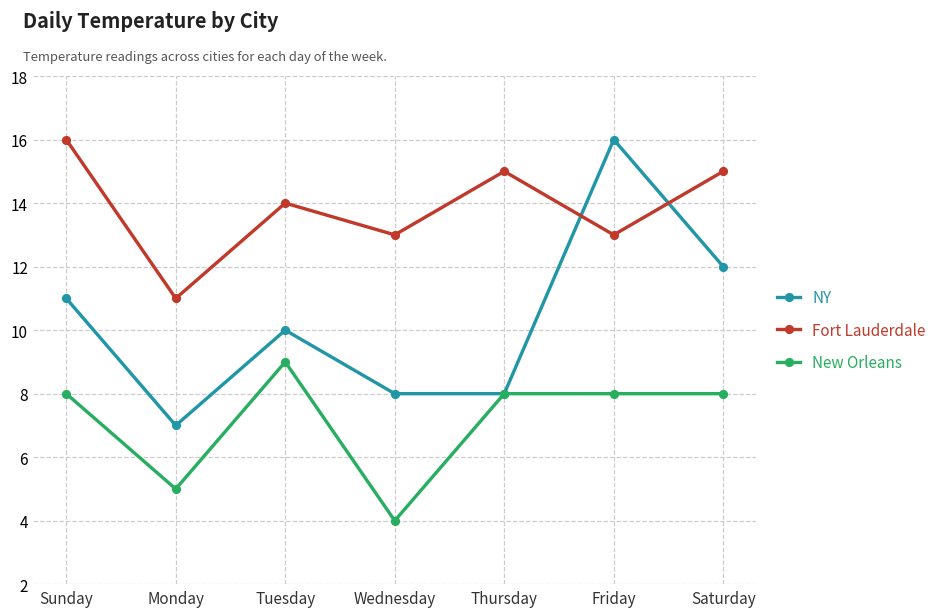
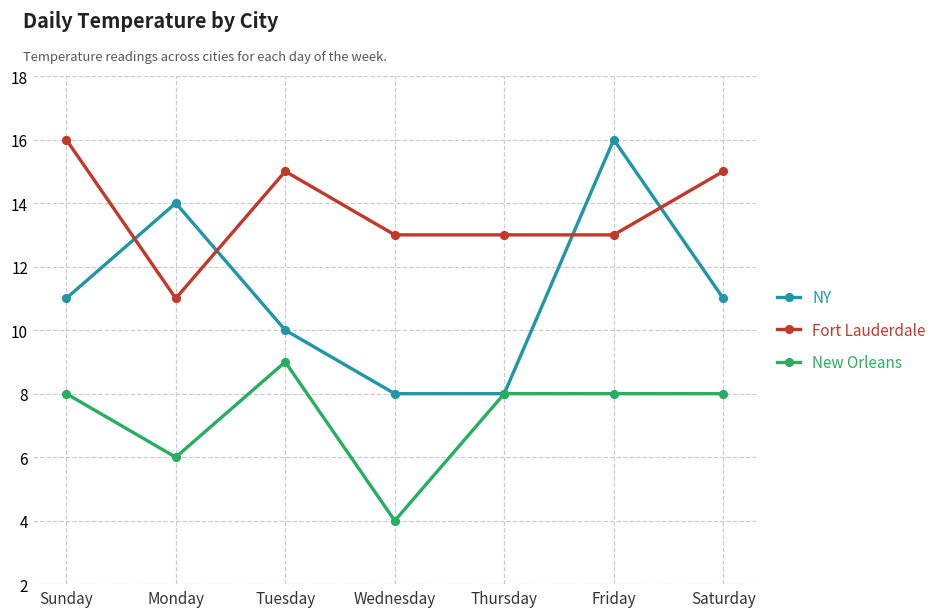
NY, Monday: 7 -> 14
New Orleans, Monday: 5 -> 6
Fort Lauderdale, Tuesday: 14 -> 15
Fort Lauderdale, Thursday: 15 -> 13
NY, Saturday: 12 -> 11
